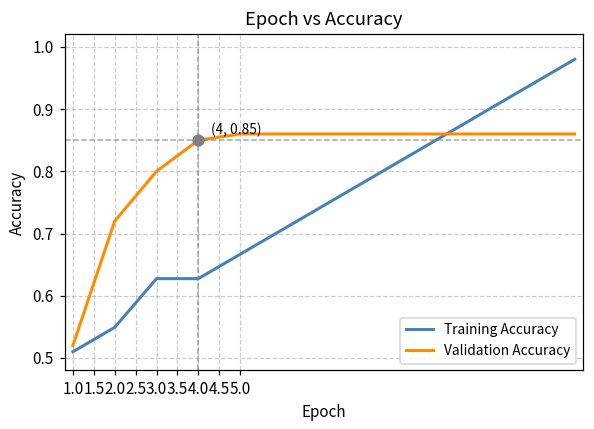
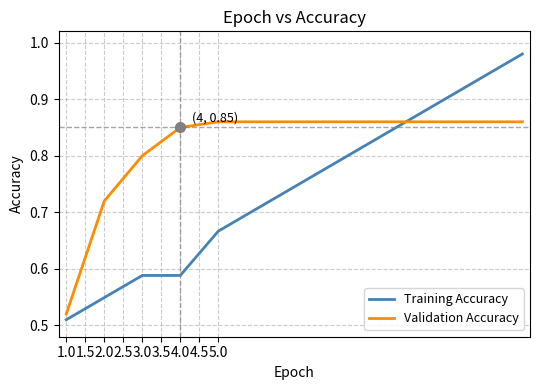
Training Accuracy, 3.0: 0.63 -> 0.59
Training Accuracy, 4.0: 0.63 -> 0.59
